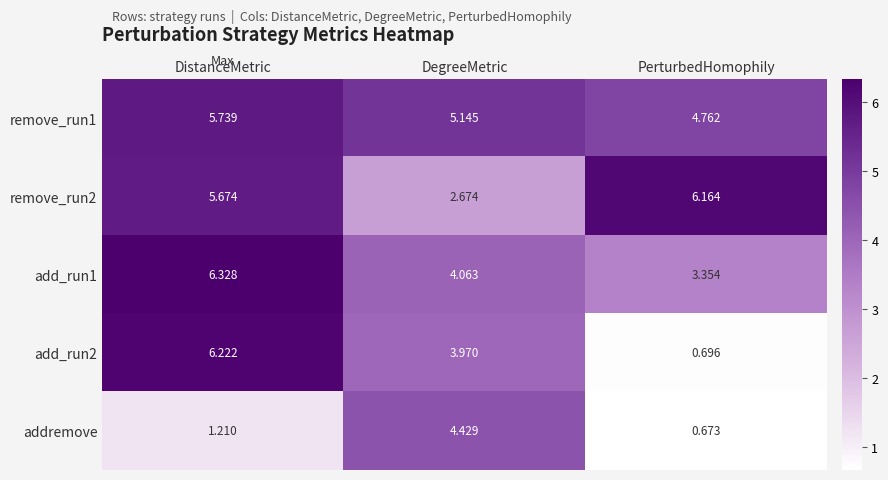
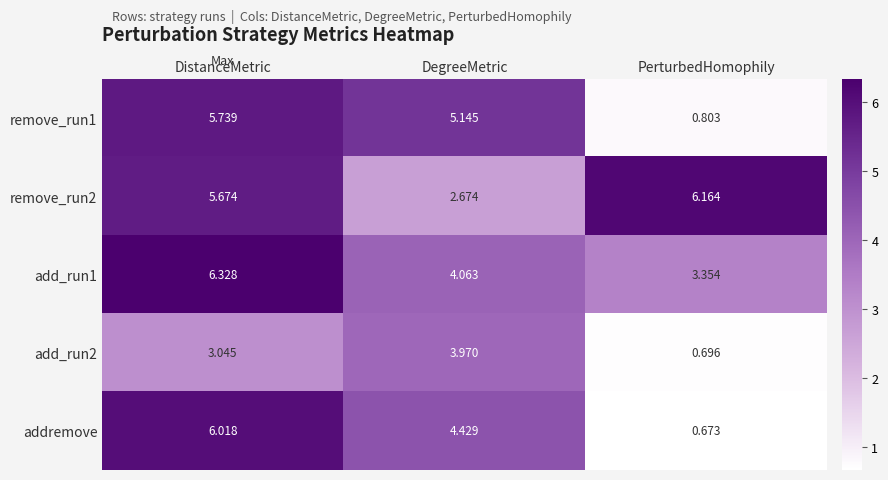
remove_run1, PerturbedHomophily: 4.762 -> 0.803
add_run2, DistanceMetric: 6.222 -> 3.045
addremove, DistanceMetric: 1.210 -> 6.018
